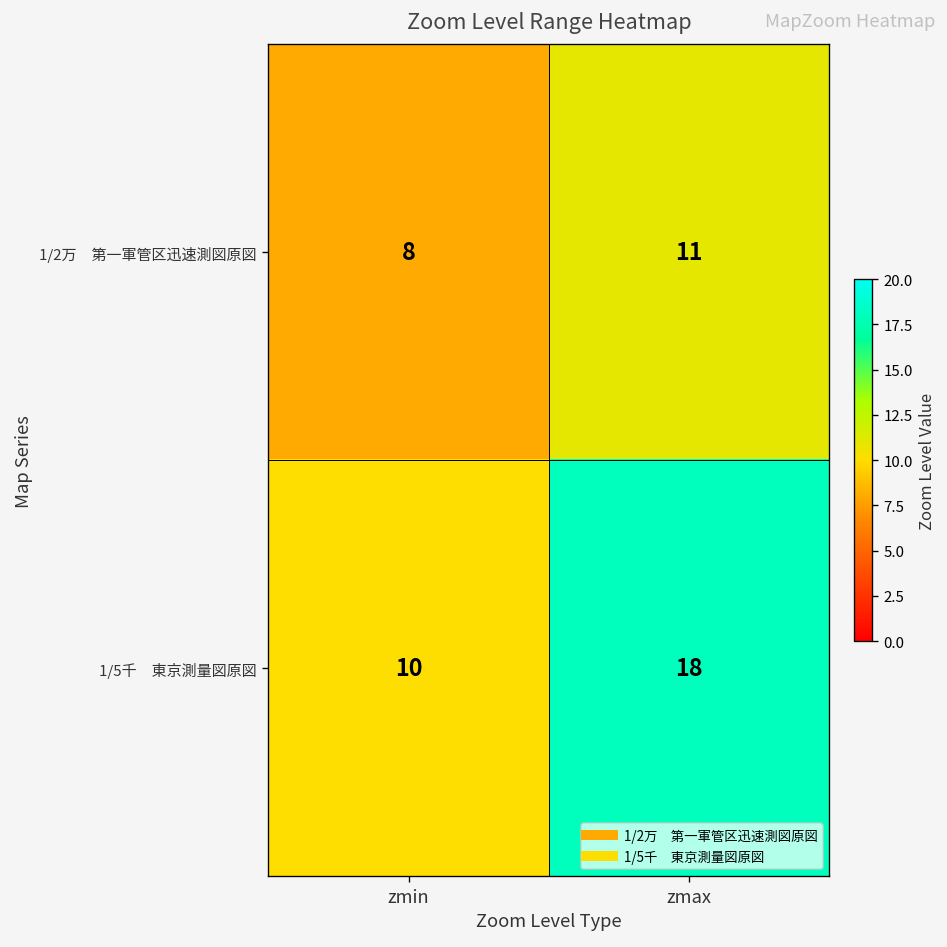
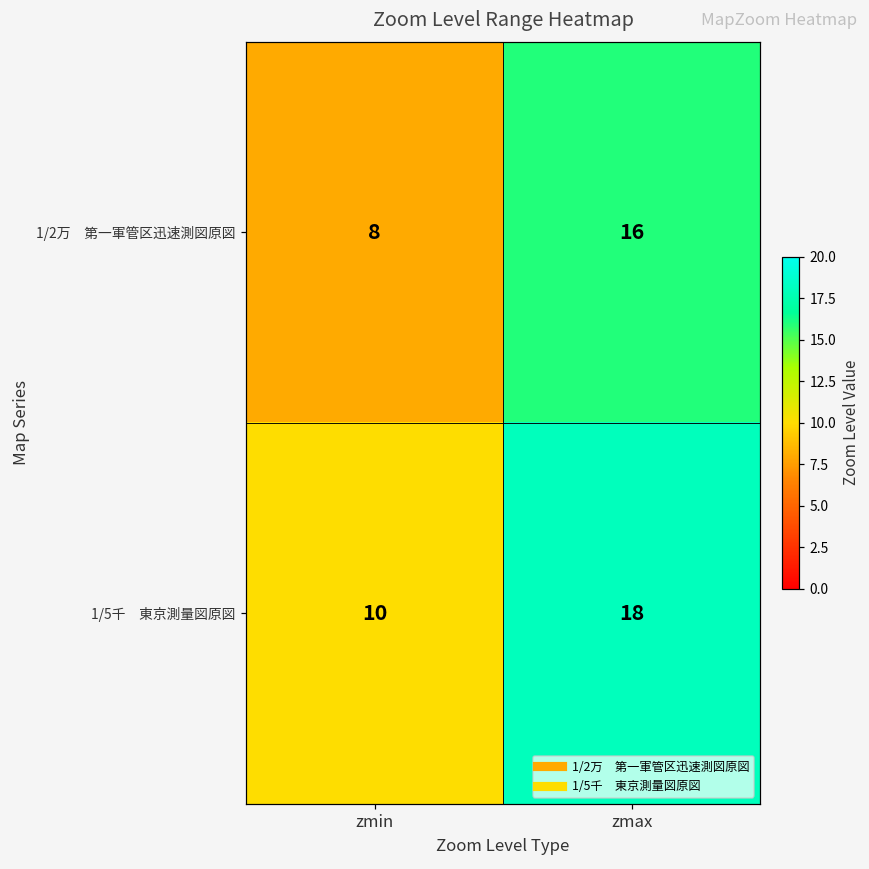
1/2万 第一軍管区迅速測図原図, zmax: 11 -> 16
